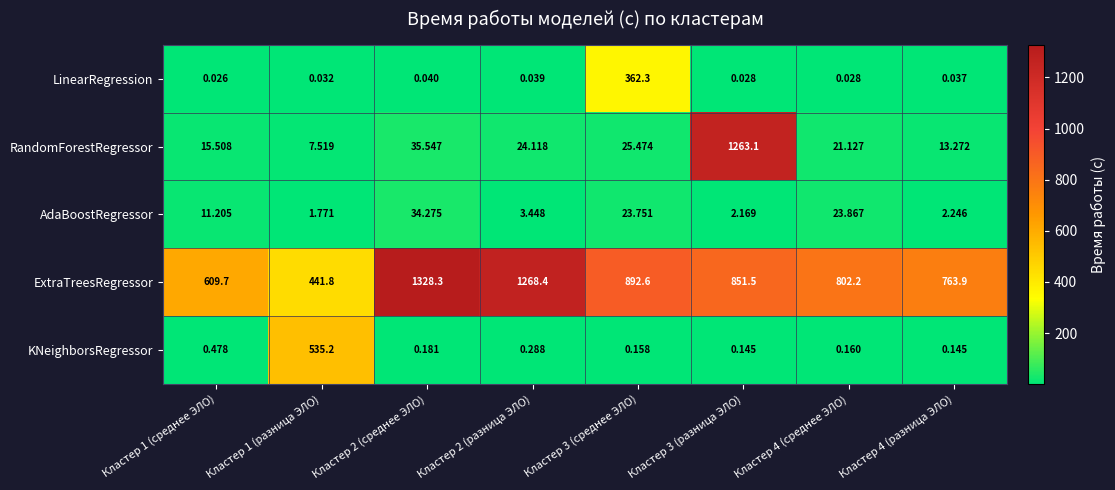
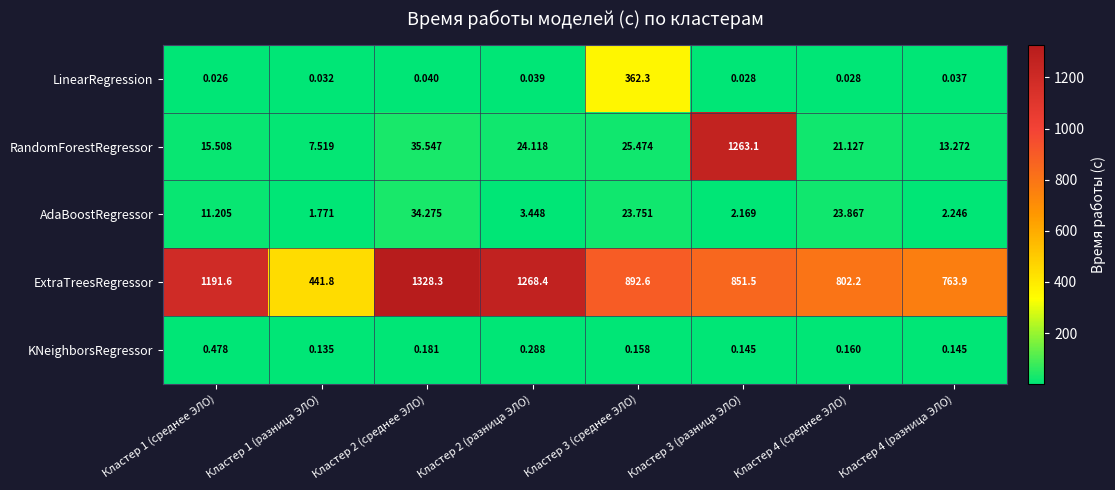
ExtraTreesRegressor, Кластер 1 (среднее ЭЛО): 609.7 -> 1191.6
KNeighborsRegressor, Кластер 1 (разница ЭЛО): 535.2 -> 0.135
